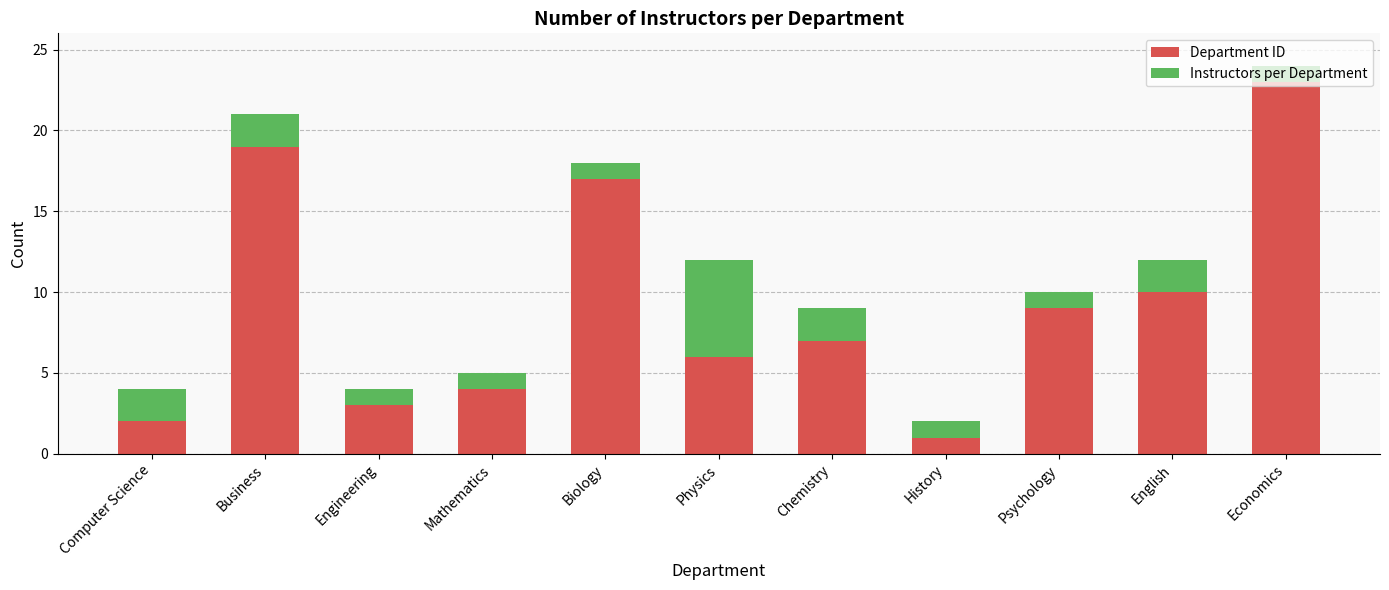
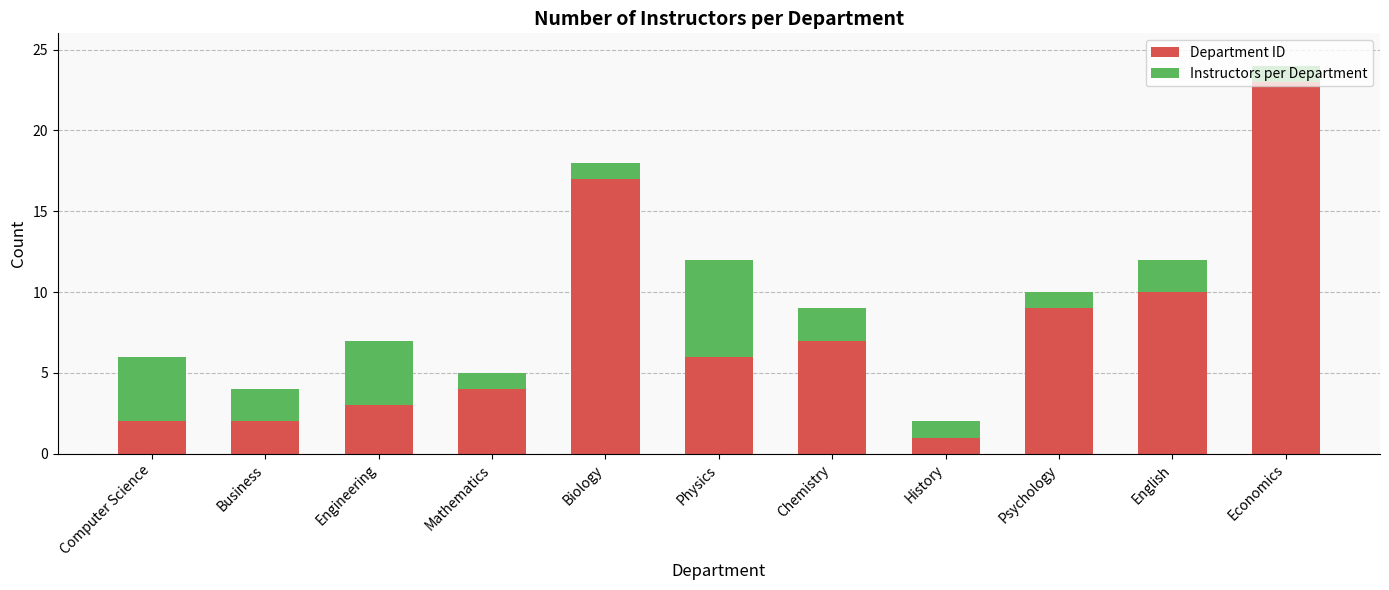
Instructors per Department, Computer Science: 2 -> 4
Department ID, Business: 19 -> 2
Instructors per Department, Engineering: 1 -> 4
